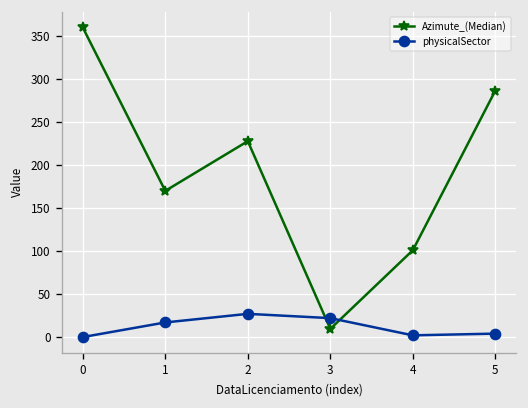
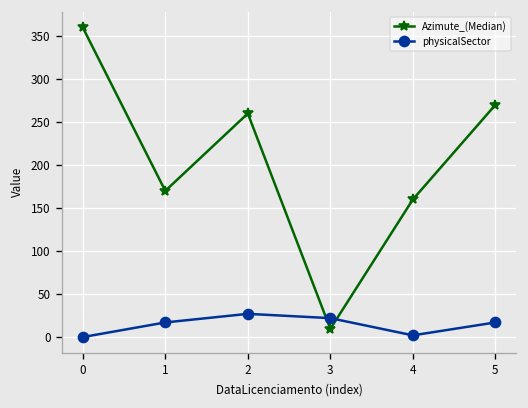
Azimute_(Median), 2: 230 -> 260
Azimute_(Median), 4: 100 -> 160
Azimute_(Median), 5: 290 -> 270
physicalSector, 5: 0 -> 20
